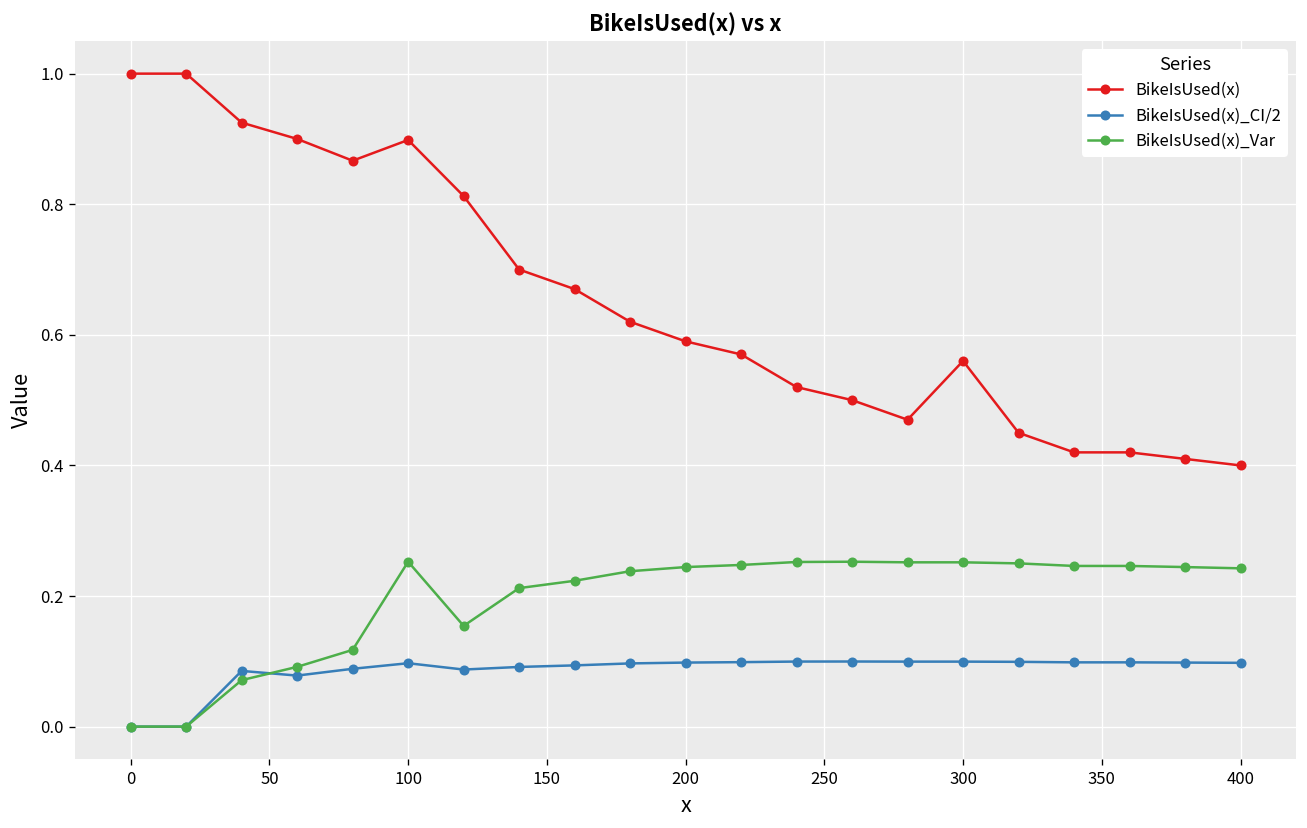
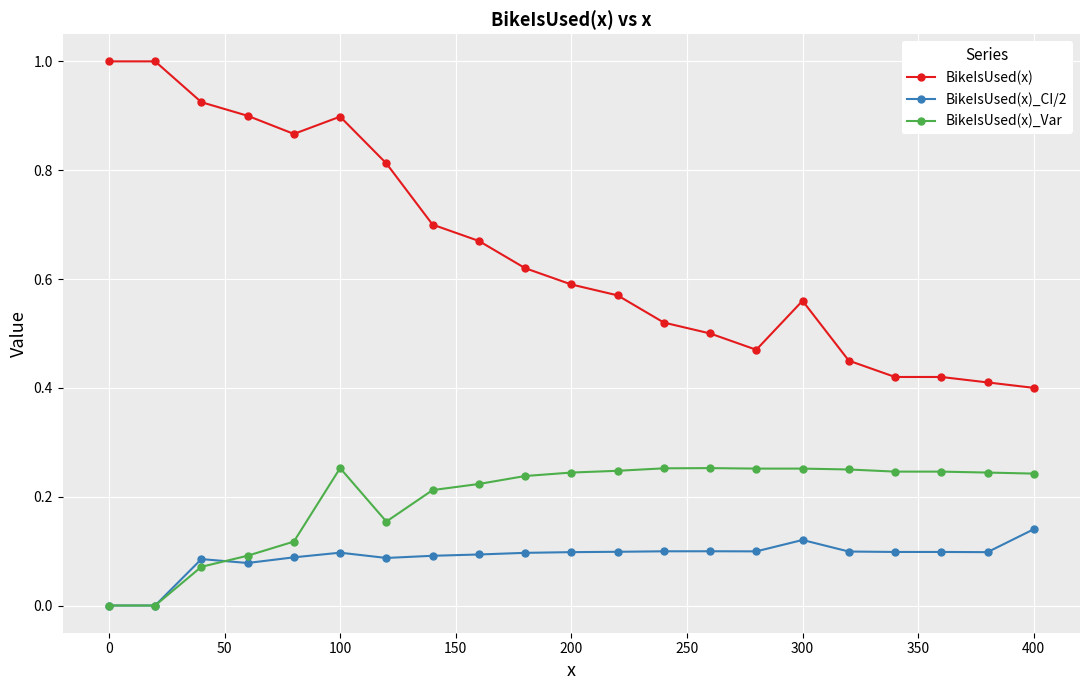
BikeIsUsed(x)_CI/2, 300: 0.10 -> 0.12
BikeIsUsed(x)_CI/2, 400: 0.10 -> 0.14
